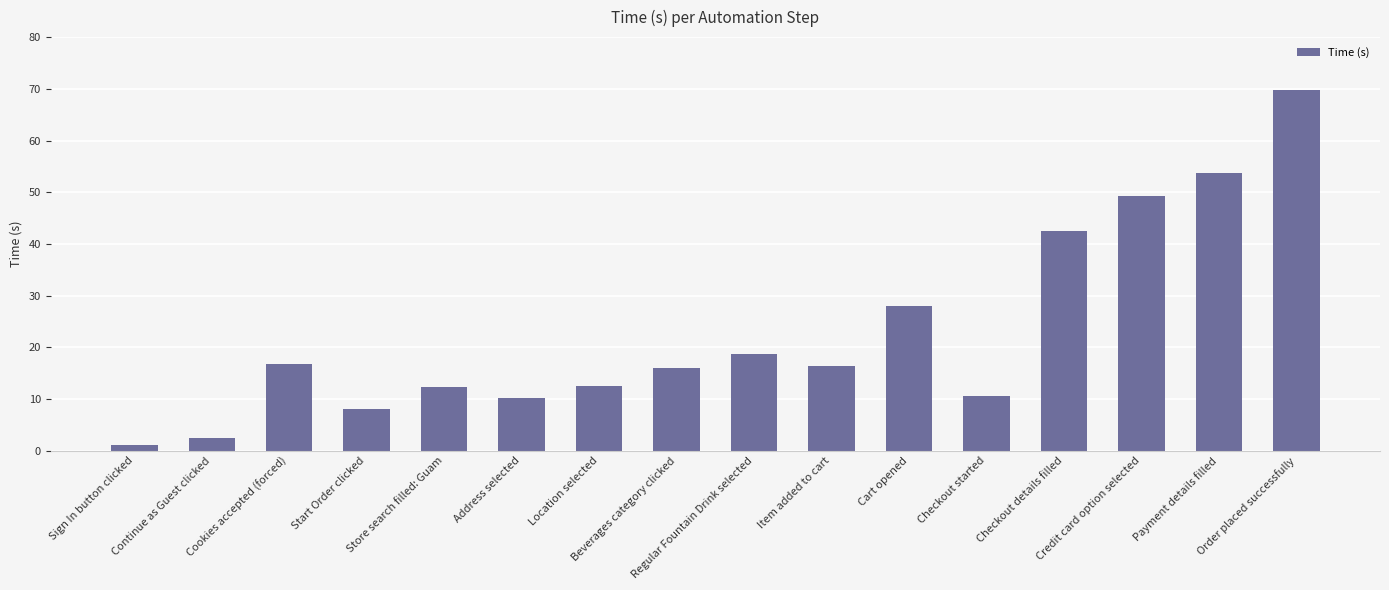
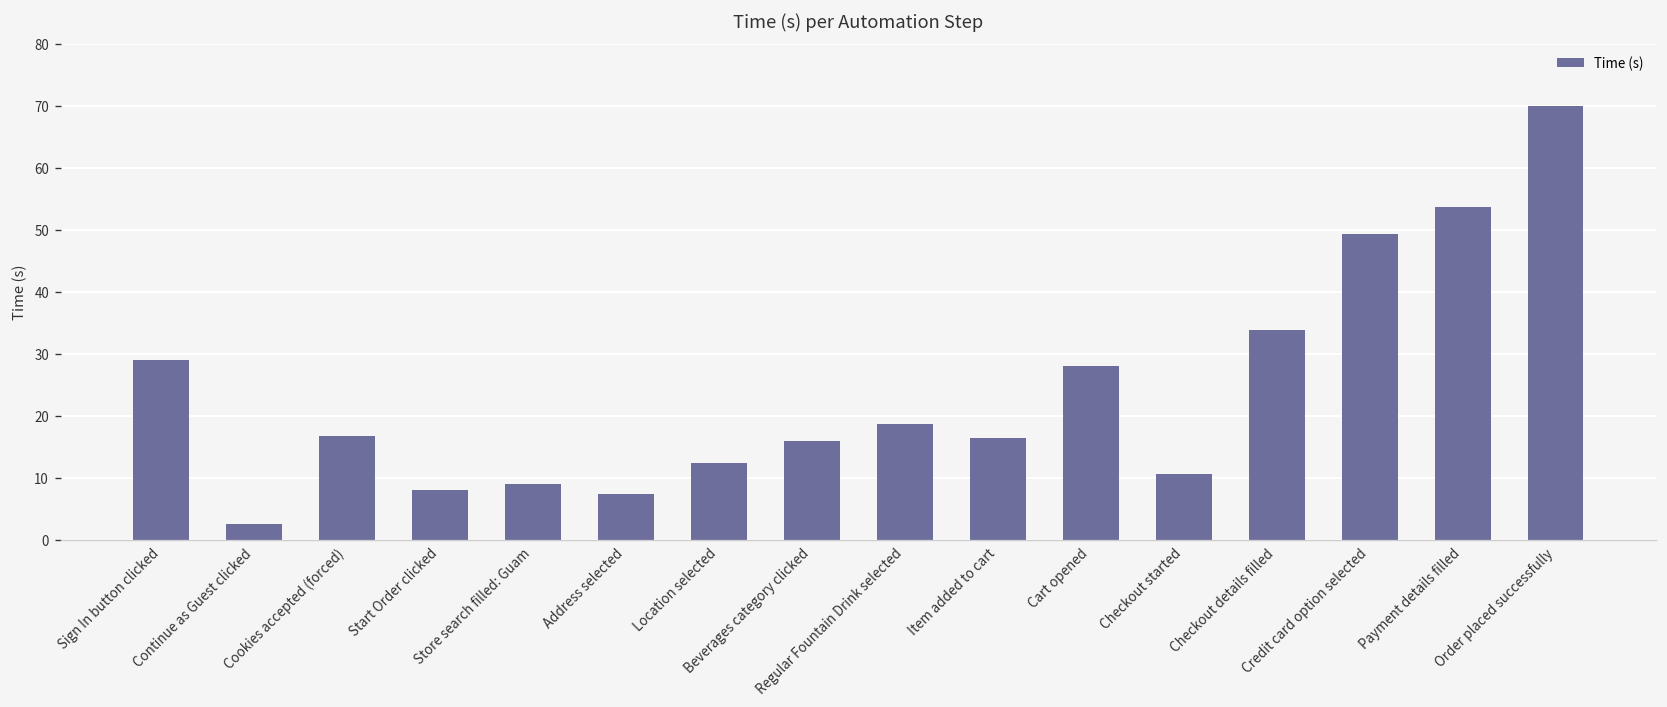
Sign In button clicked: 1 -> 29
Store search filled: Guam: 12 -> 9
Address selected: 10 -> 7
Checkout details filled: 42 -> 34
